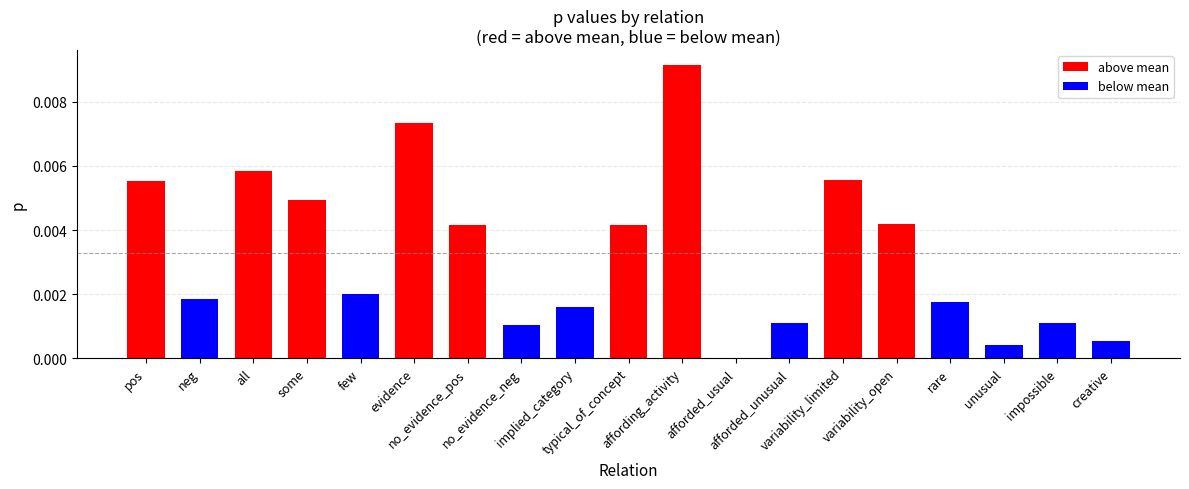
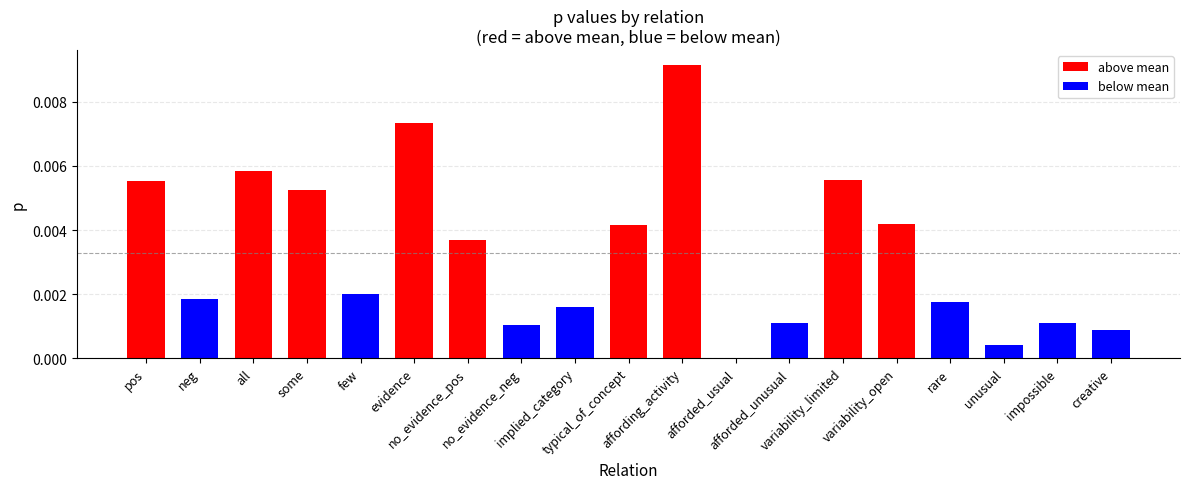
some: 0.0049 -> 0.0053
no_evidence_pos: 0.0042 -> 0.0037
creative: 0.0005 -> 0.0009
